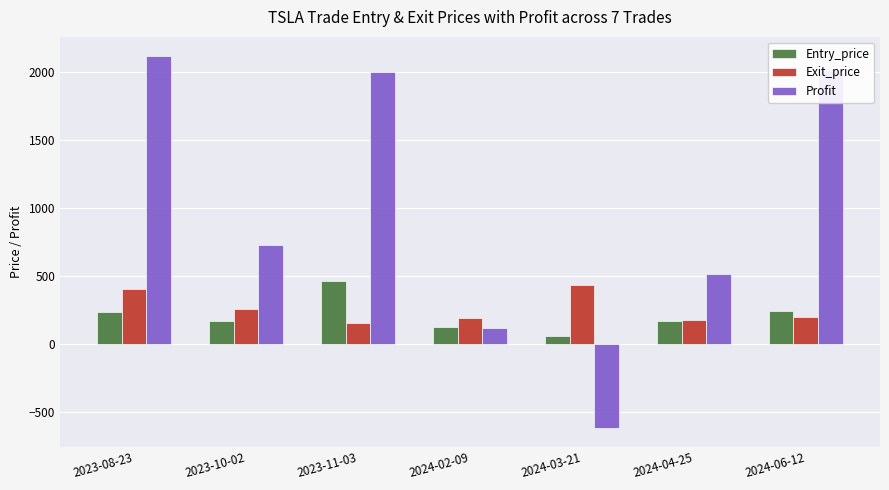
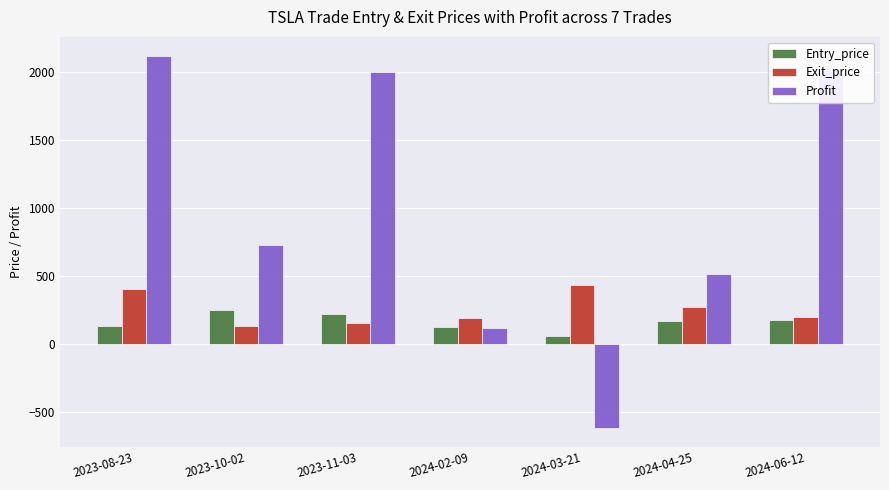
Entry_price, 2023-08-23: 240 -> 130
Entry_price, 2023-10-02: 170 -> 250
Exit_price, 2023-10-02: 260 -> 140
Entry_price, 2023-11-03: 460 -> 220
Exit_price, 2024-04-25: 180 -> 270
Entry_price, 2024-06-12: 240 -> 180
